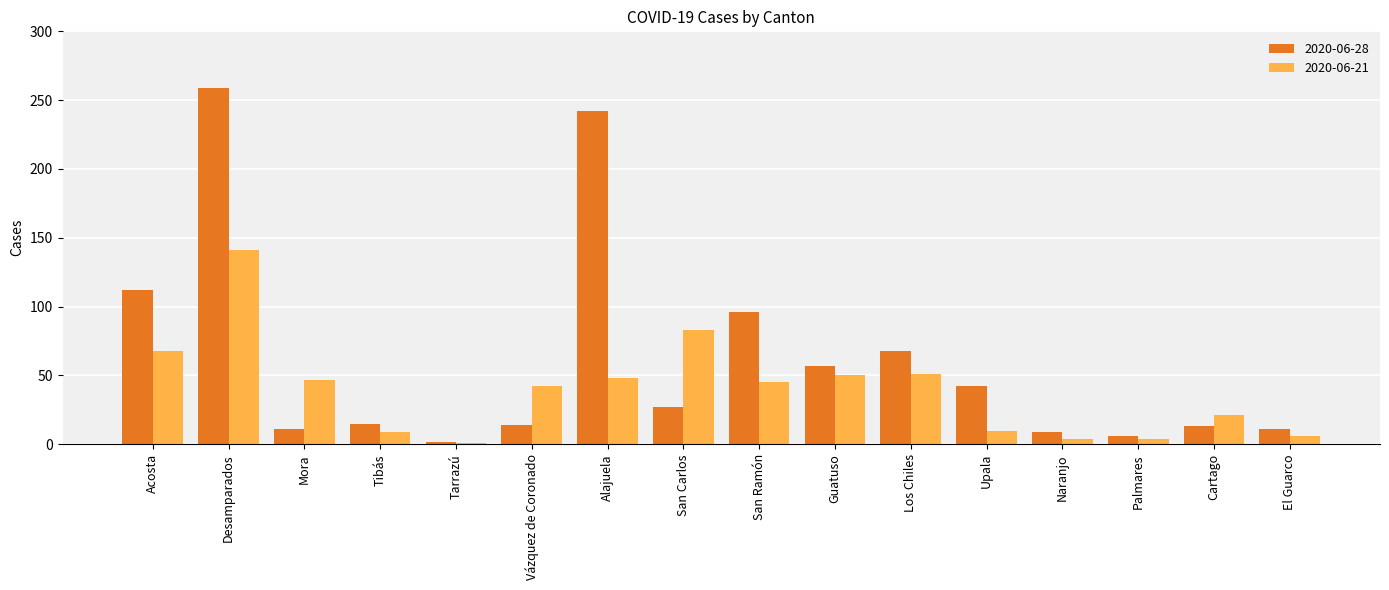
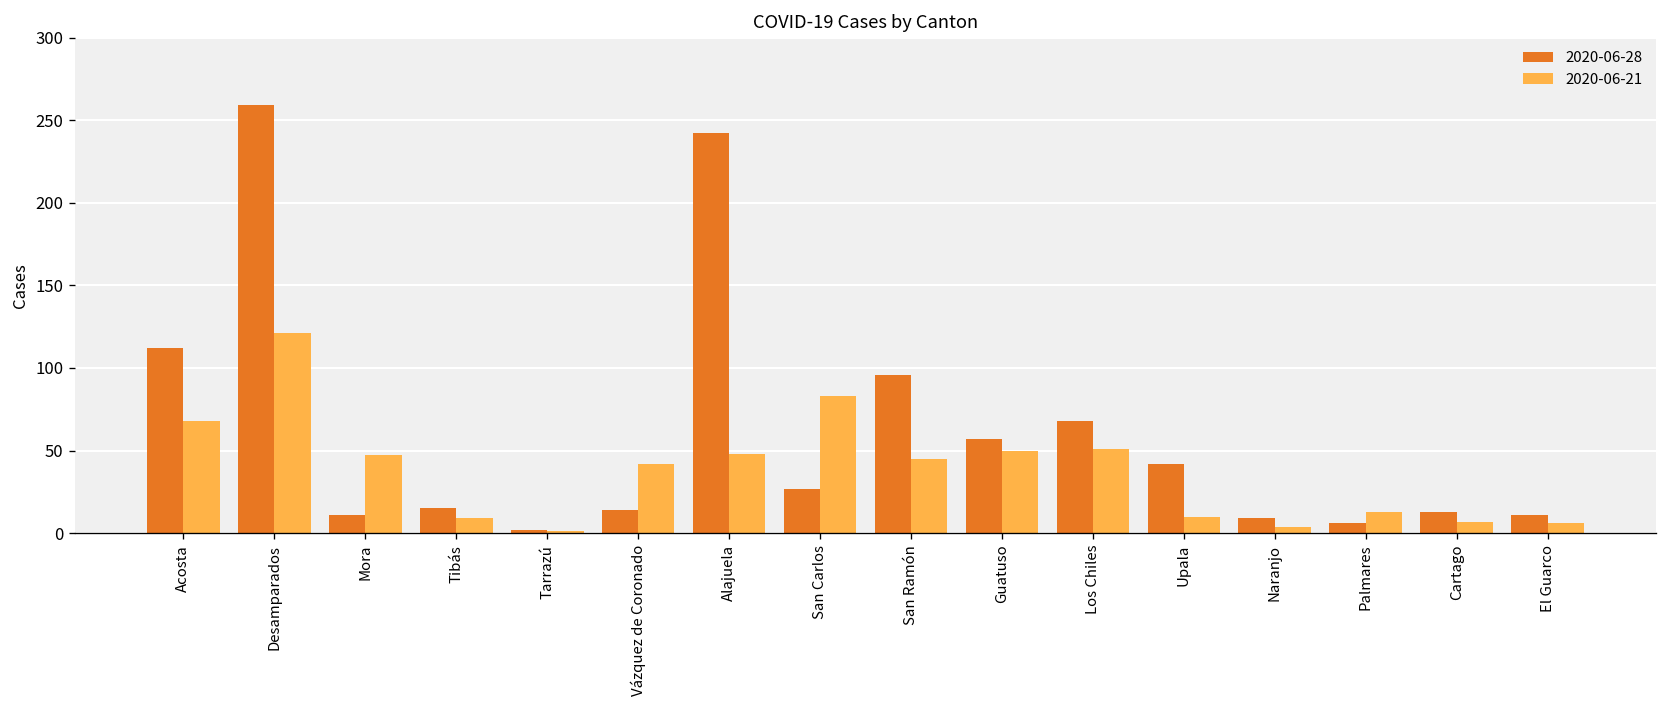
2020-06-21, Desamparados: 141 -> 121
2020-06-21, Palmares: 4 -> 13
2020-06-21, Cartago: 21 -> 7
